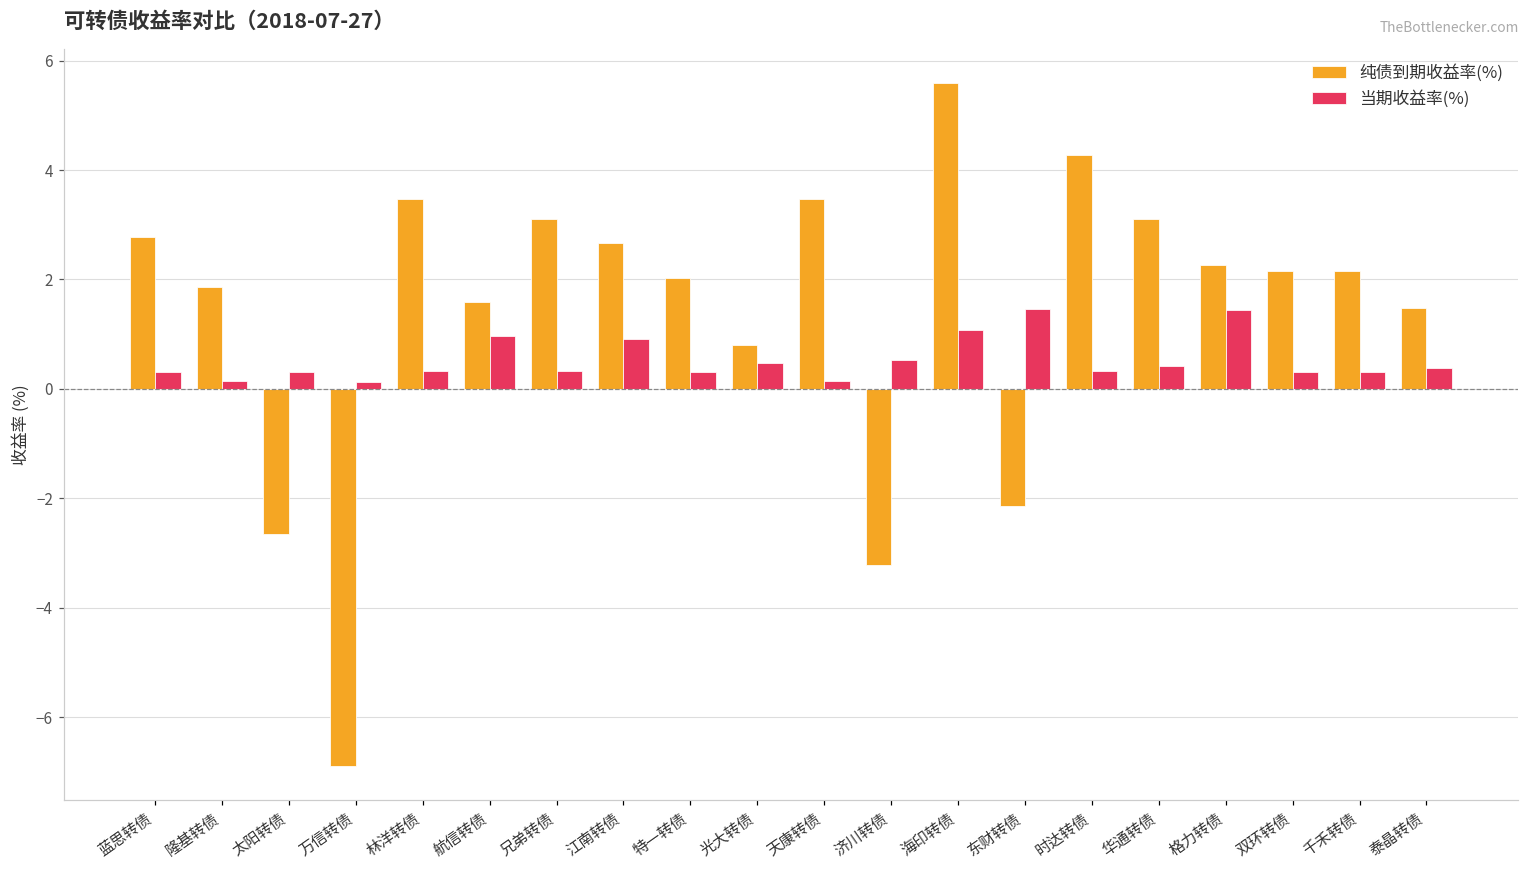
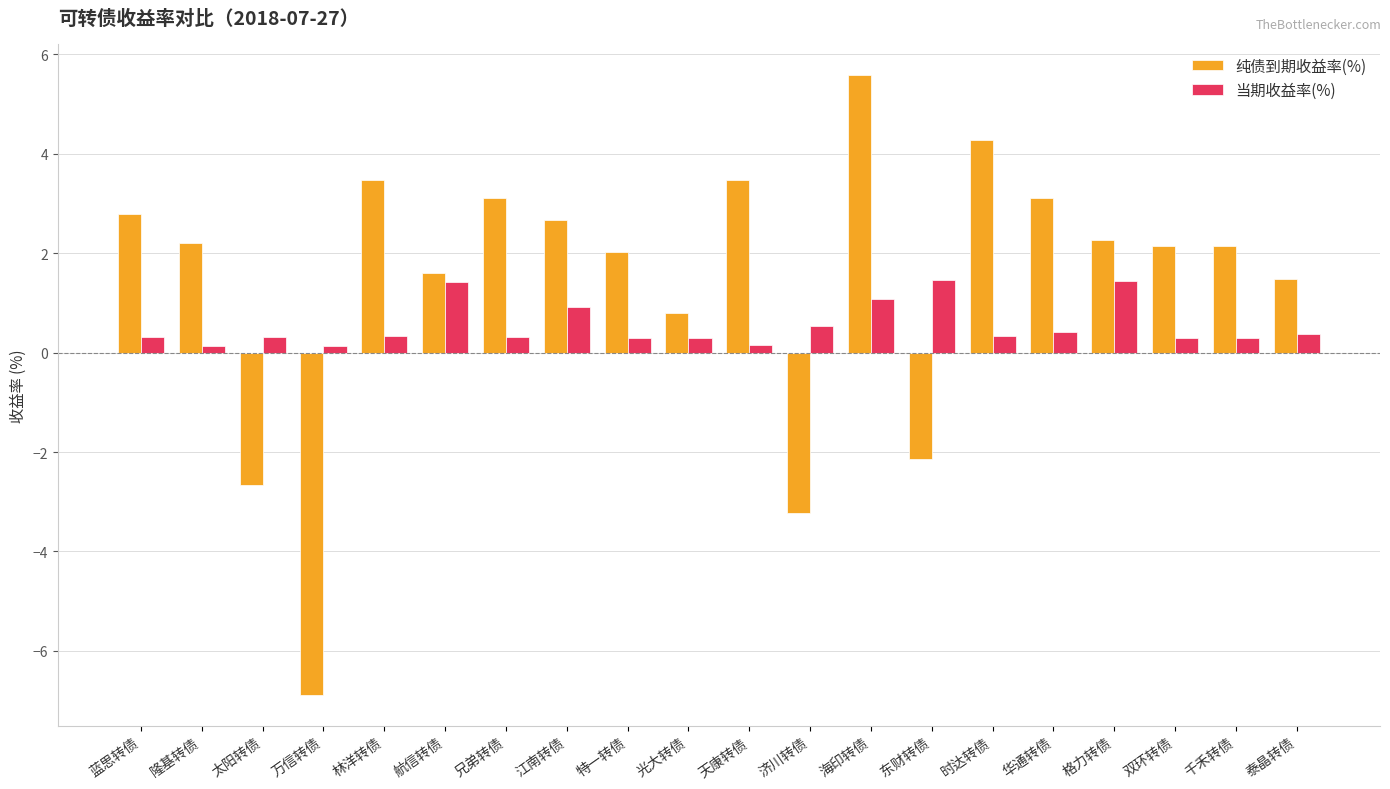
纯债到期收益率(%), 隆基转债: 1.9 -> 2.2
当期收益率(%), 航信转债: 1.0 -> 1.4
当期收益率(%), 光大转债: 0.5 -> 0.3
